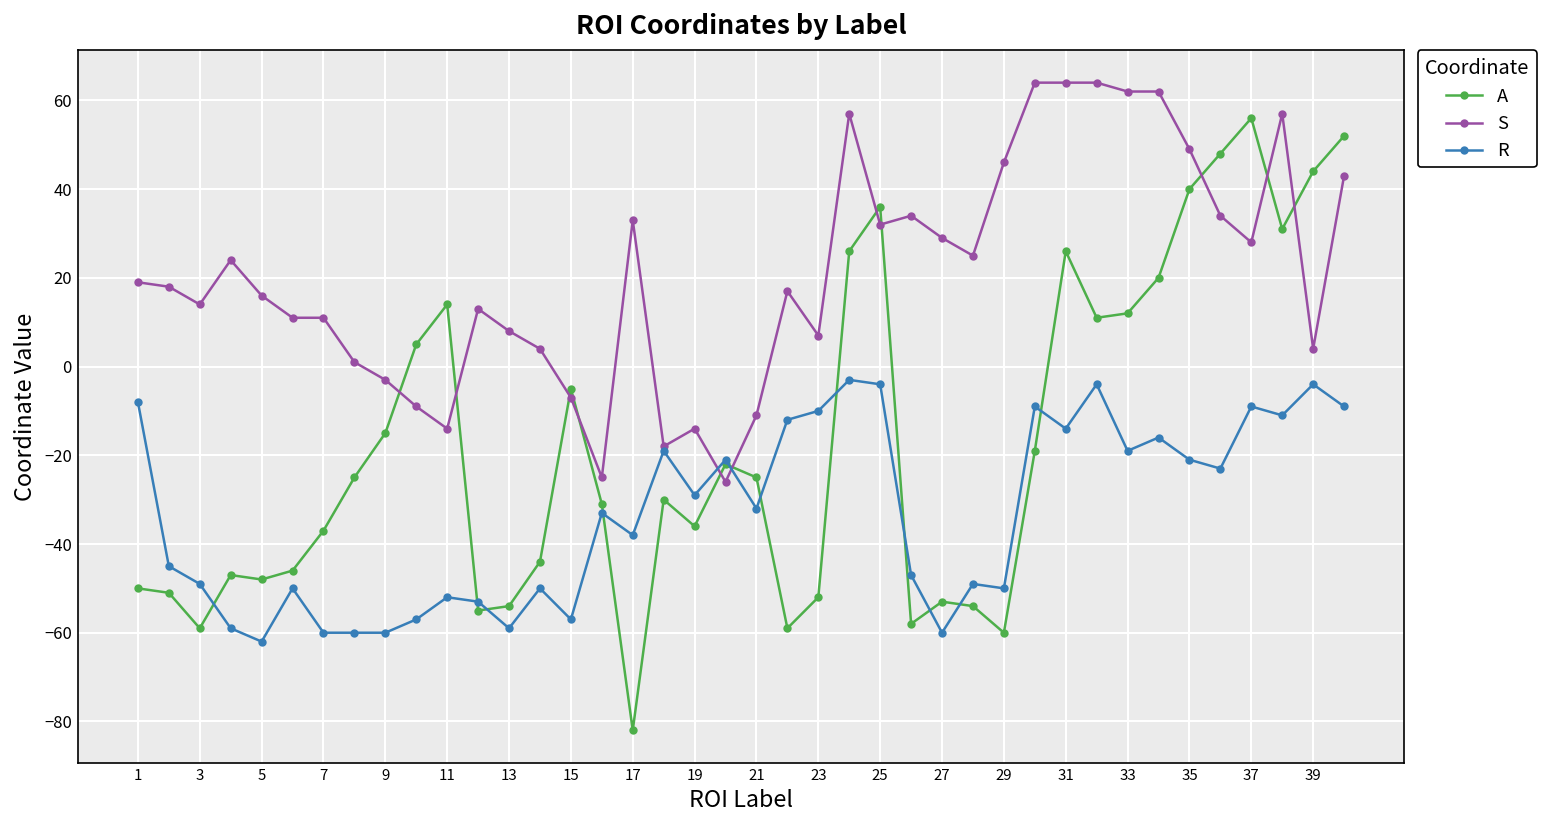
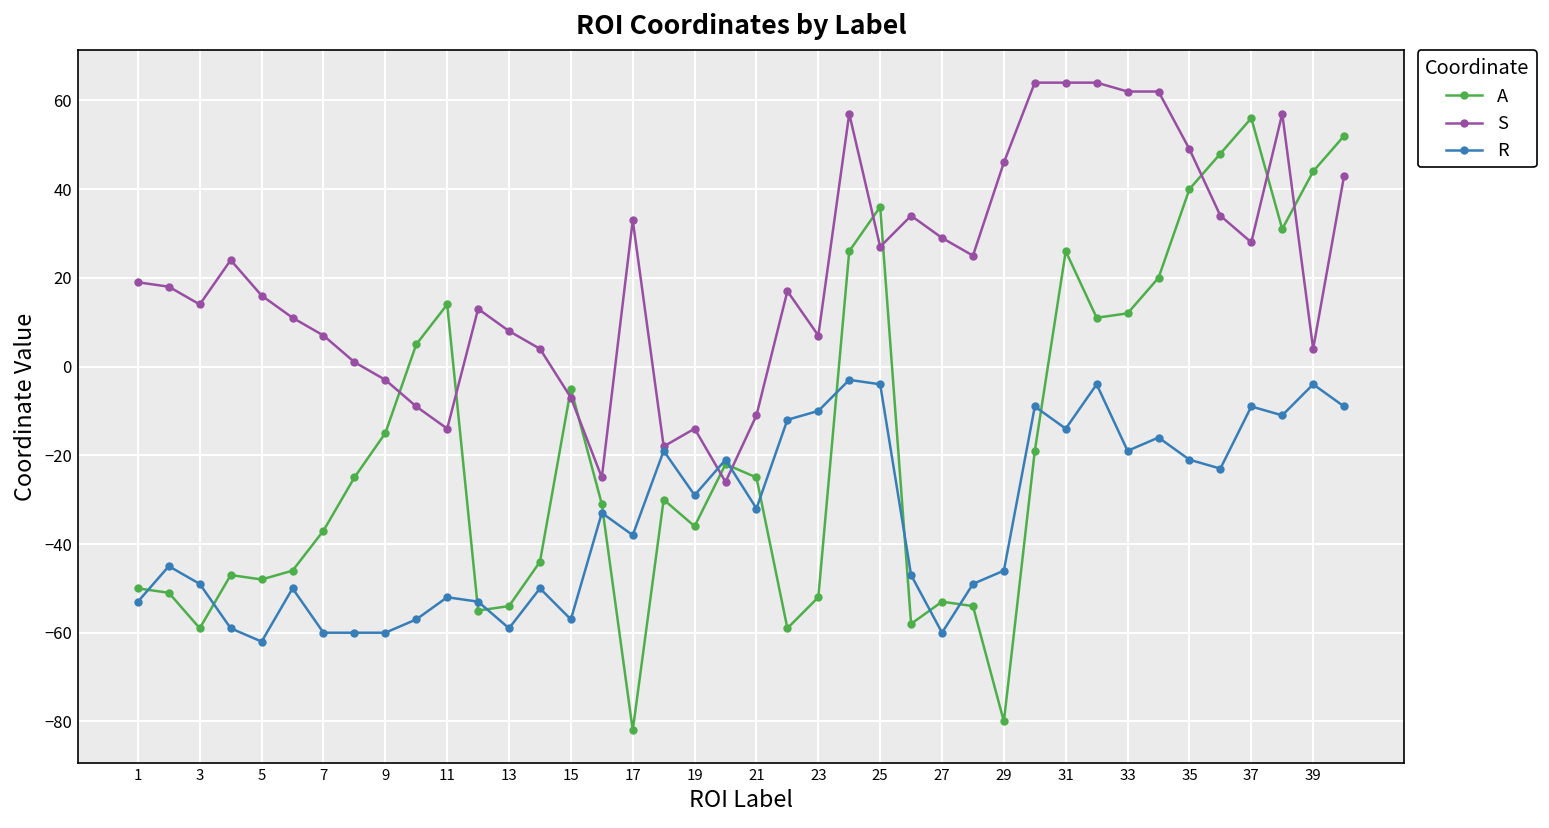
R, 1: -8 -> -53
S, 7: 11 -> 7
S, 25: 32 -> 27
A, 29: -60 -> -80
R, 29: -50 -> -46
